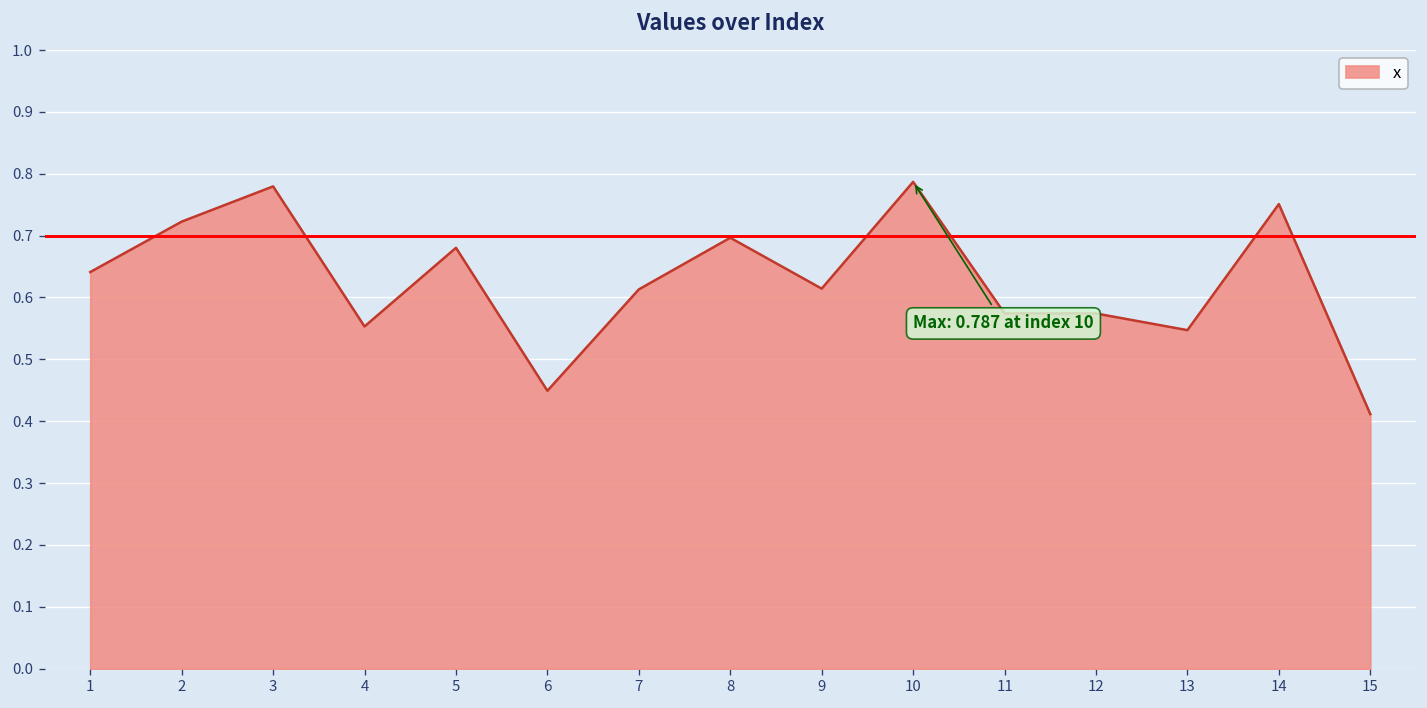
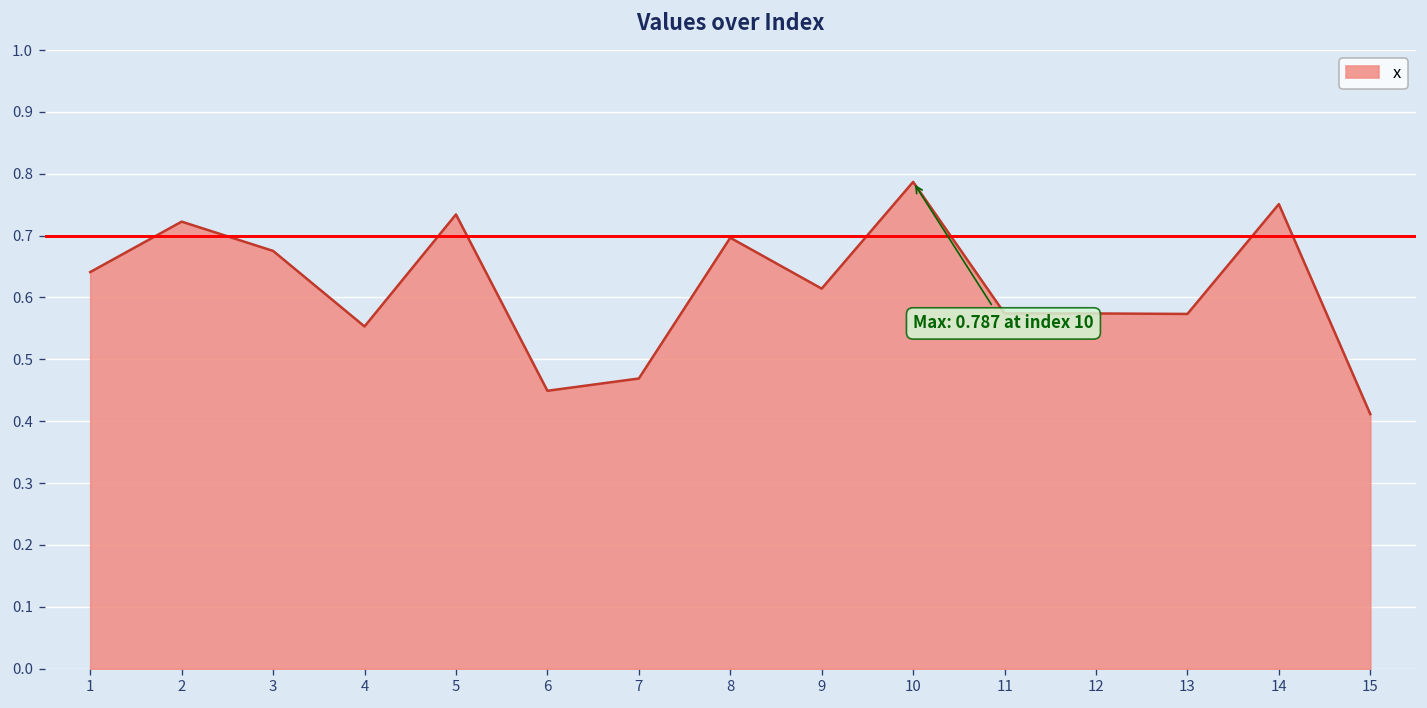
3: 0.78 -> 0.68
5: 0.68 -> 0.73
7: 0.61 -> 0.47
13: 0.55 -> 0.57
